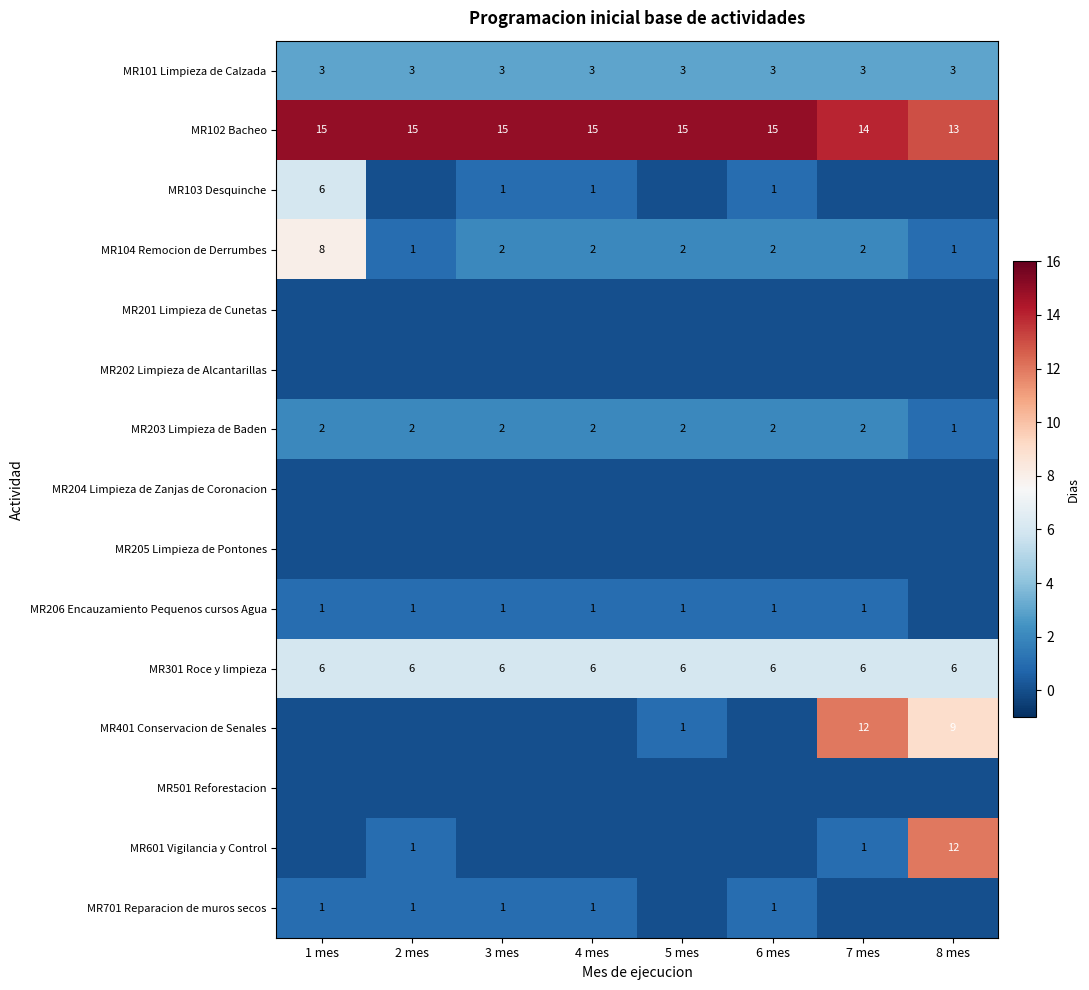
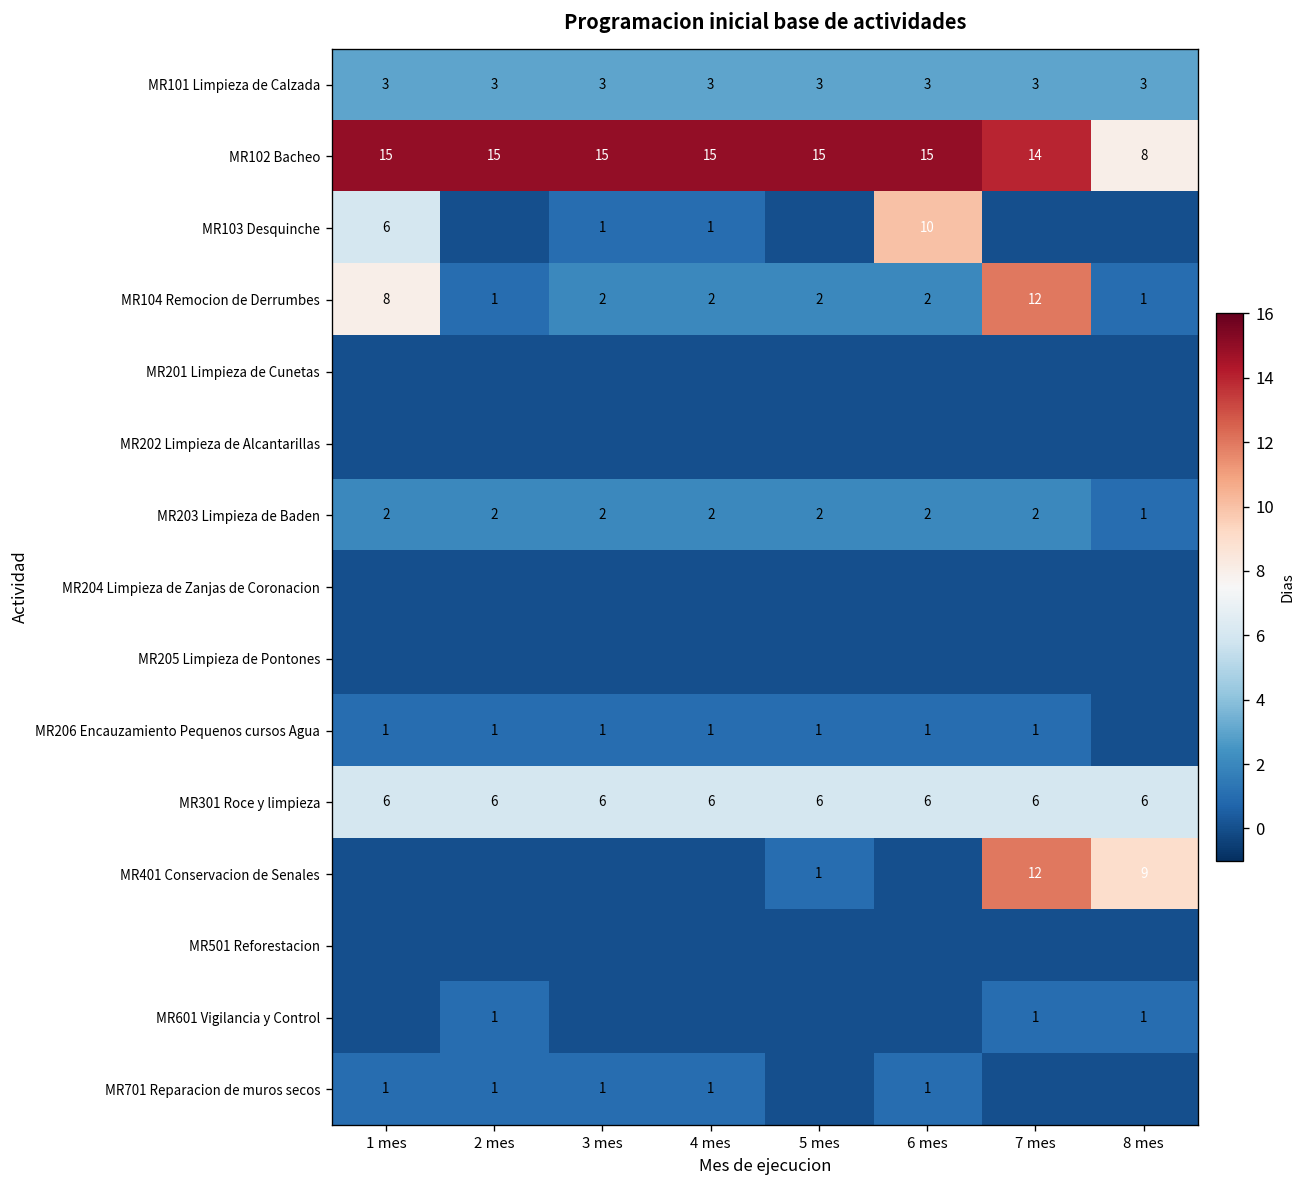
MR102 Bacheo, 8 mes: 13 -> 8
MR103 Desquinche, 6 mes: 1 -> 10
MR104 Remocion de Derrumbes, 7 mes: 2 -> 12
MR601 Vigilancia y Control, 8 mes: 12 -> 1
